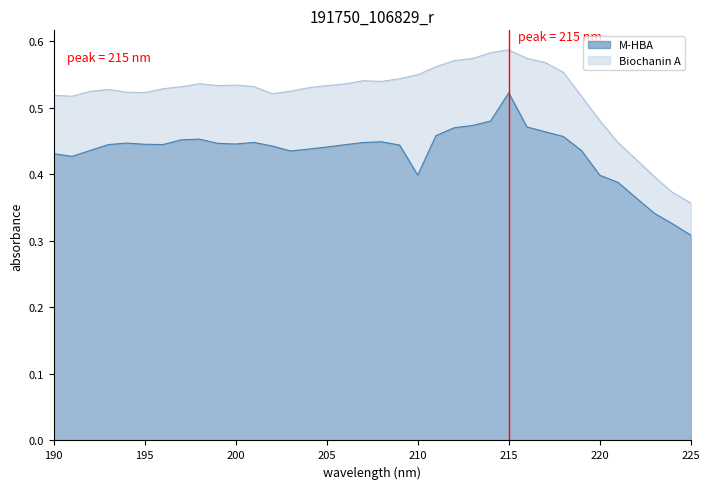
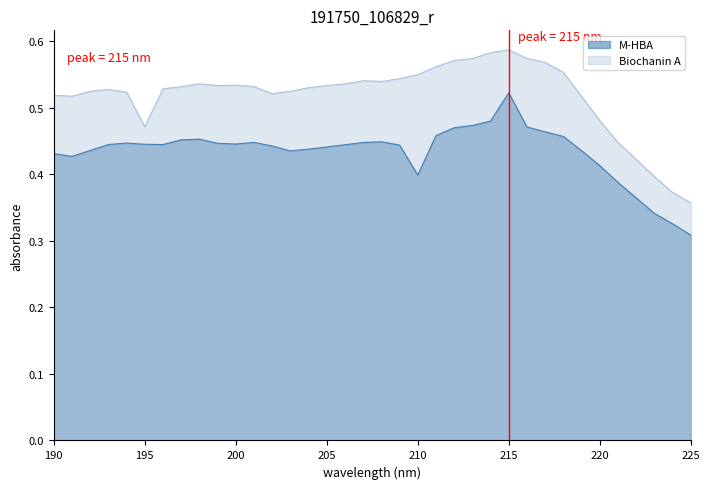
Biochanin A, 195: 0.52 -> 0.47
M-HBA, 220: 0.40 -> 0.41
